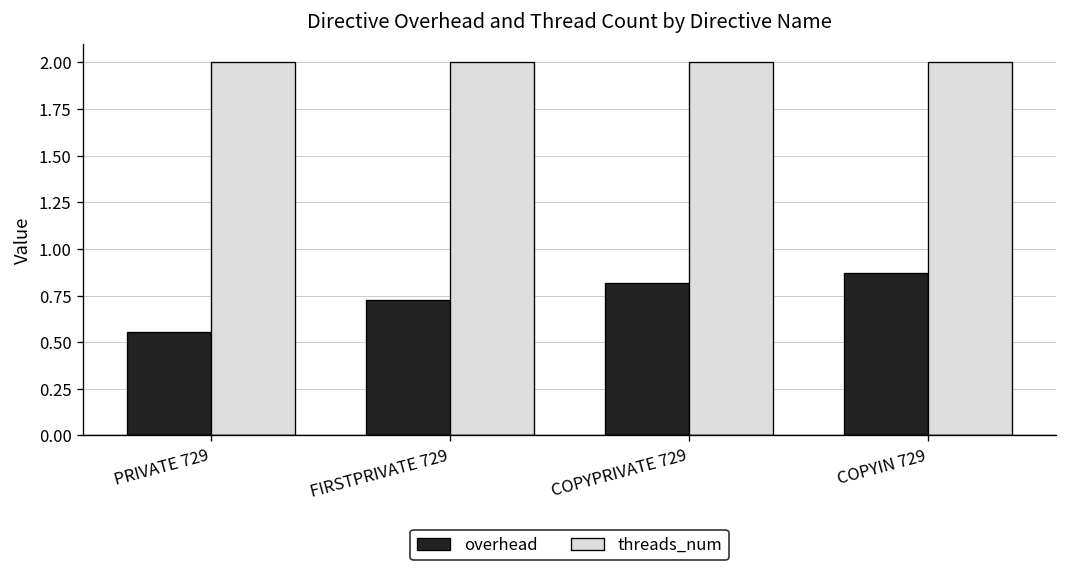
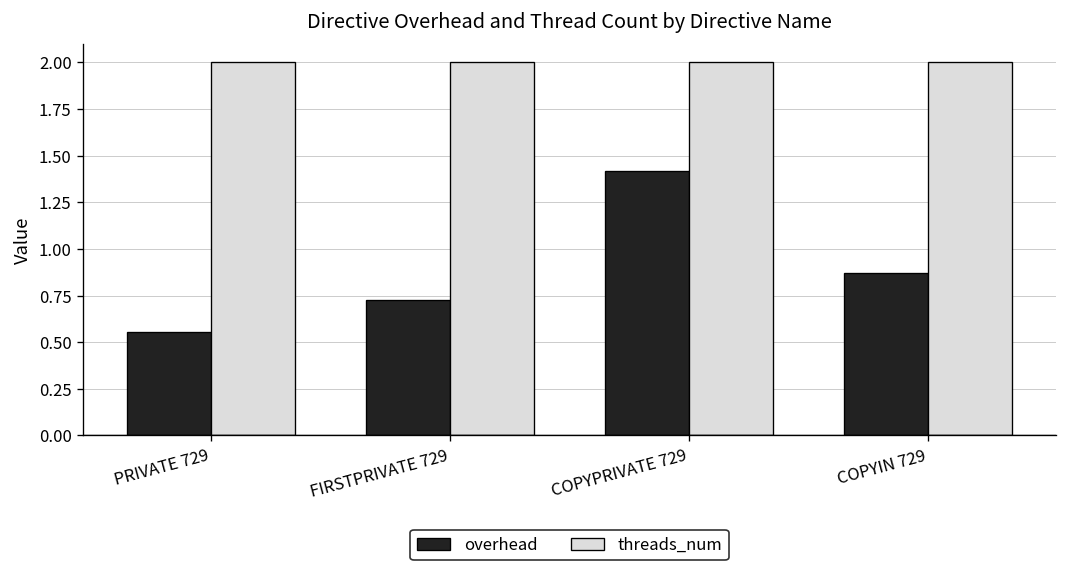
overhead, COPYPRIVATE 729: 0.82 -> 1.42
